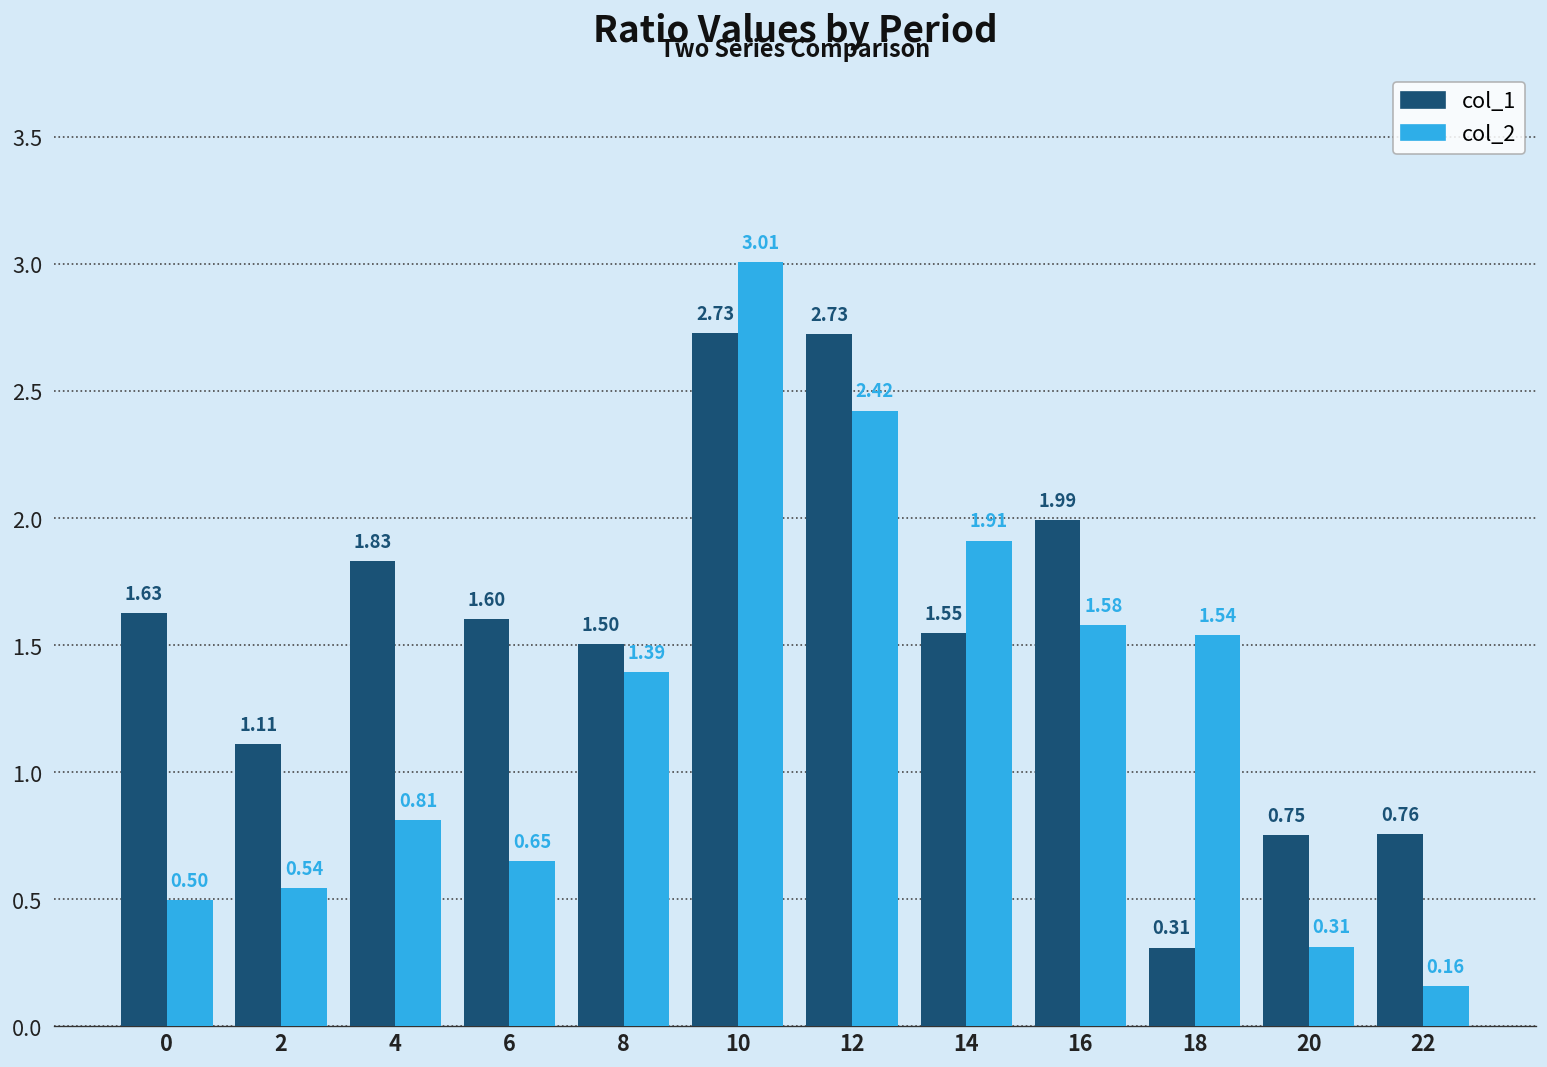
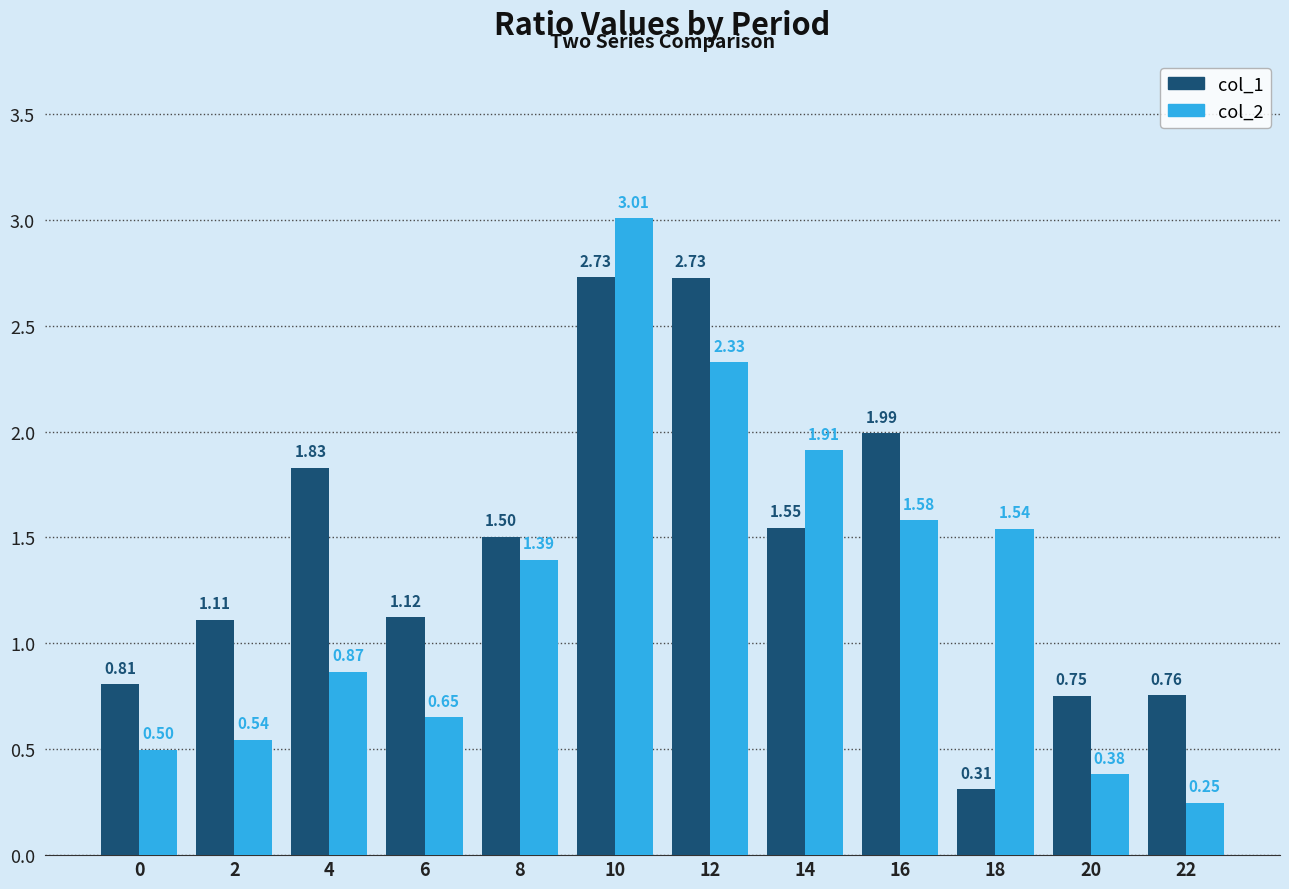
col_1, 0: 1.63 -> 0.81
col_2, 4: 0.81 -> 0.87
col_1, 6: 1.60 -> 1.12
col_2, 12: 2.42 -> 2.33
col_2, 20: 0.31 -> 0.38
col_2, 22: 0.16 -> 0.25
